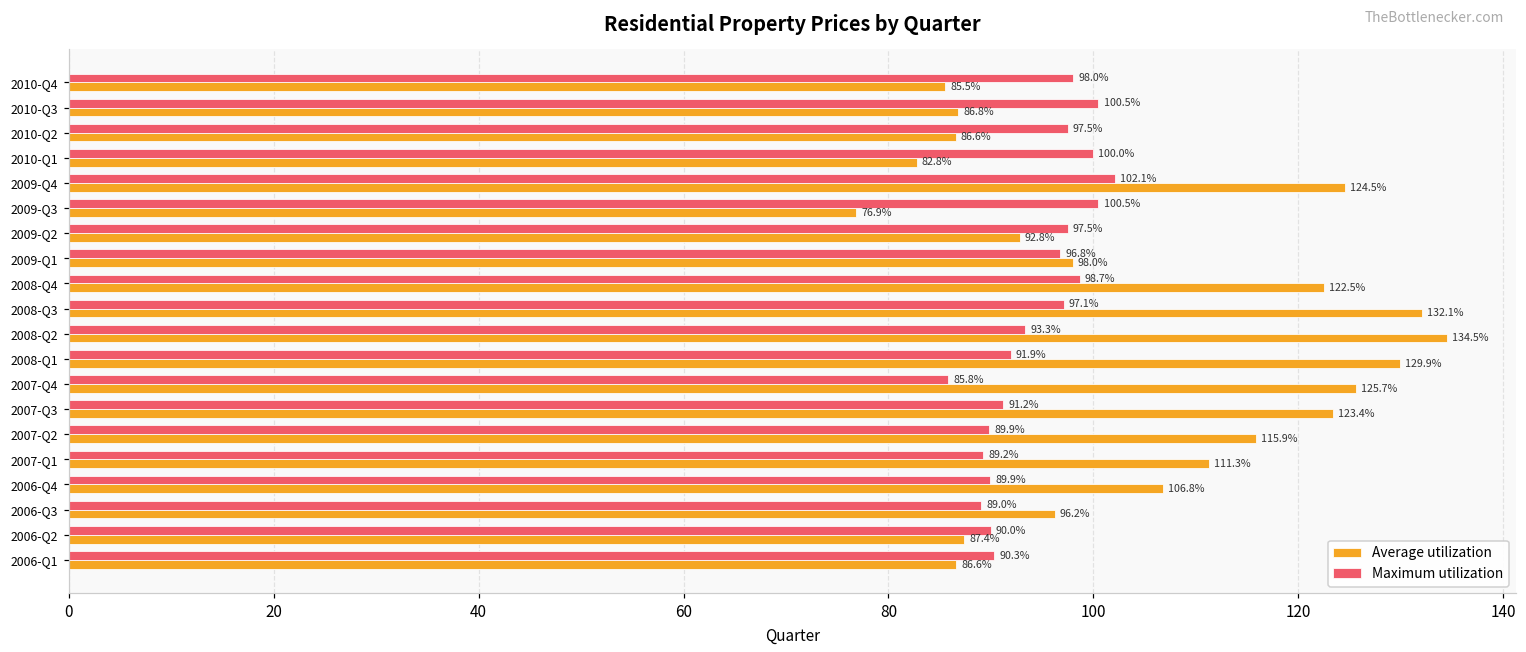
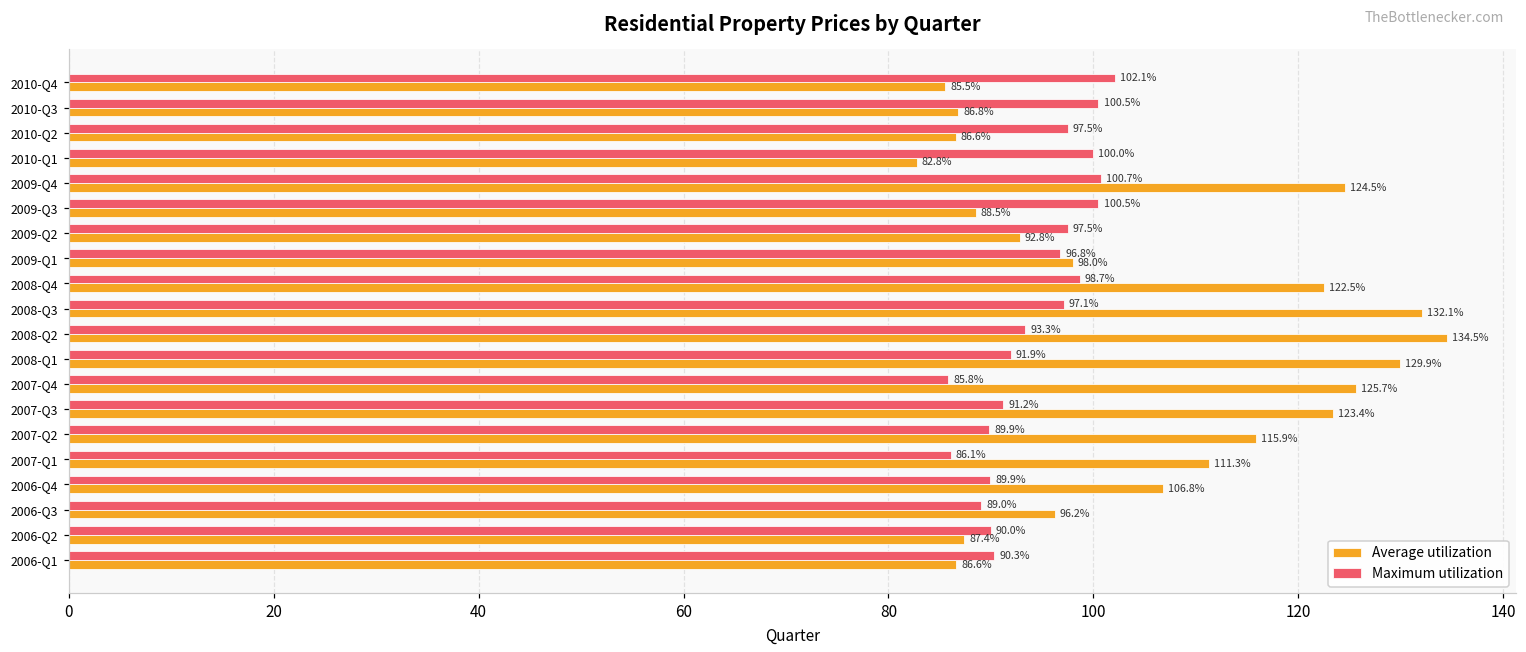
Maximum utilization, 2010-Q4: 98.0% -> 102.1%
Maximum utilization, 2009-Q4: 102.1% -> 100.7%
Average utilization, 2009-Q3: 76.9% -> 88.5%
Maximum utilization, 2007-Q1: 89.2% -> 86.1%
